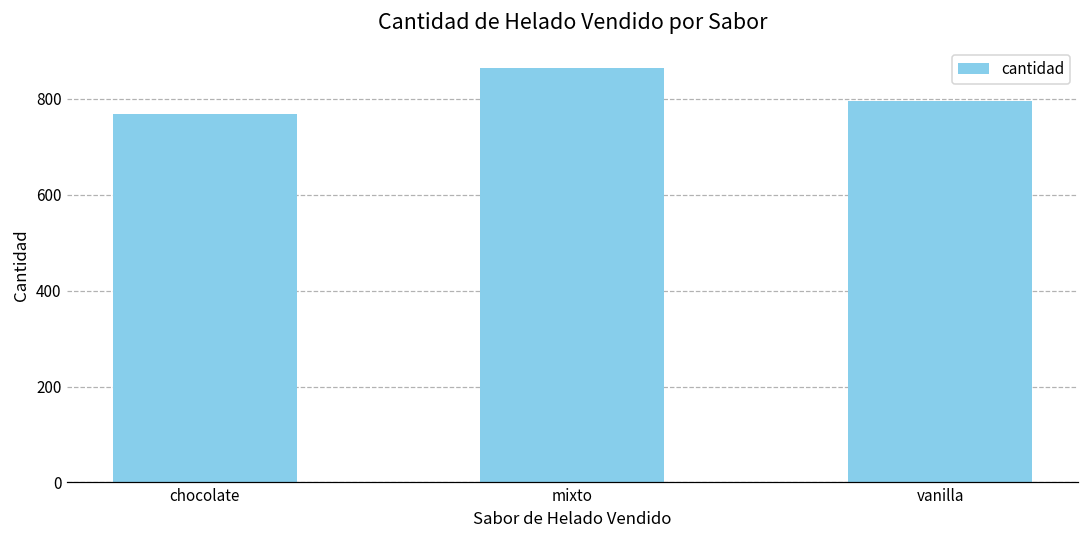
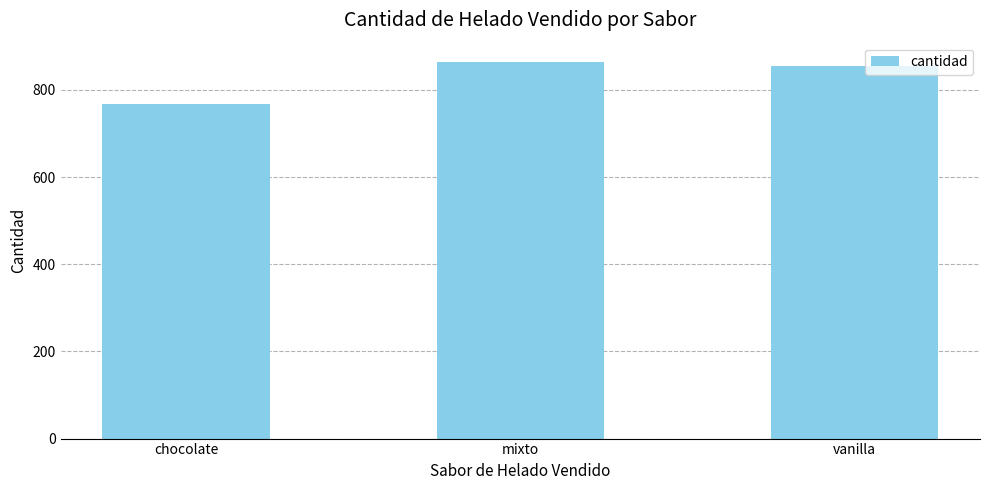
vanilla: 800 -> 850
